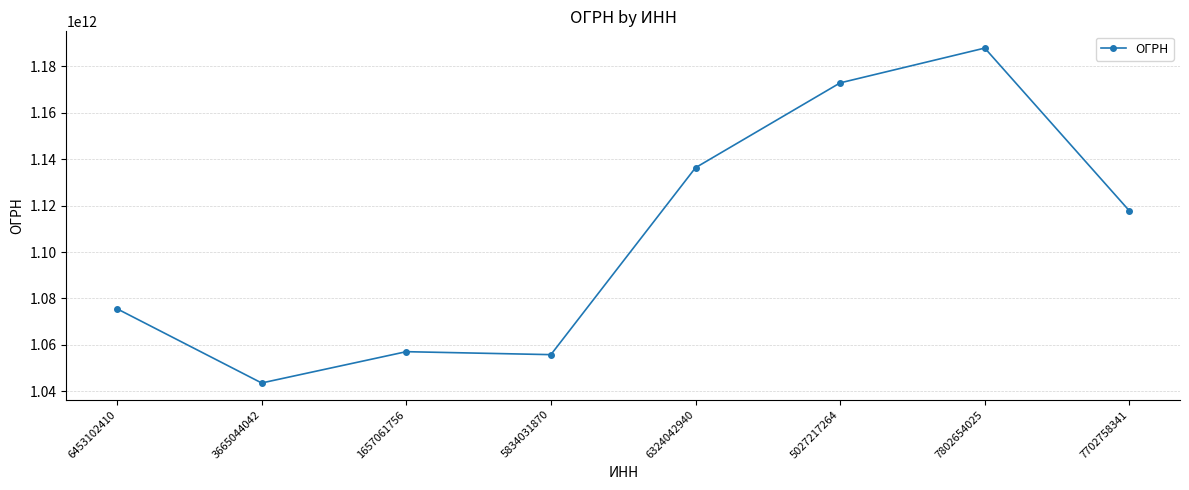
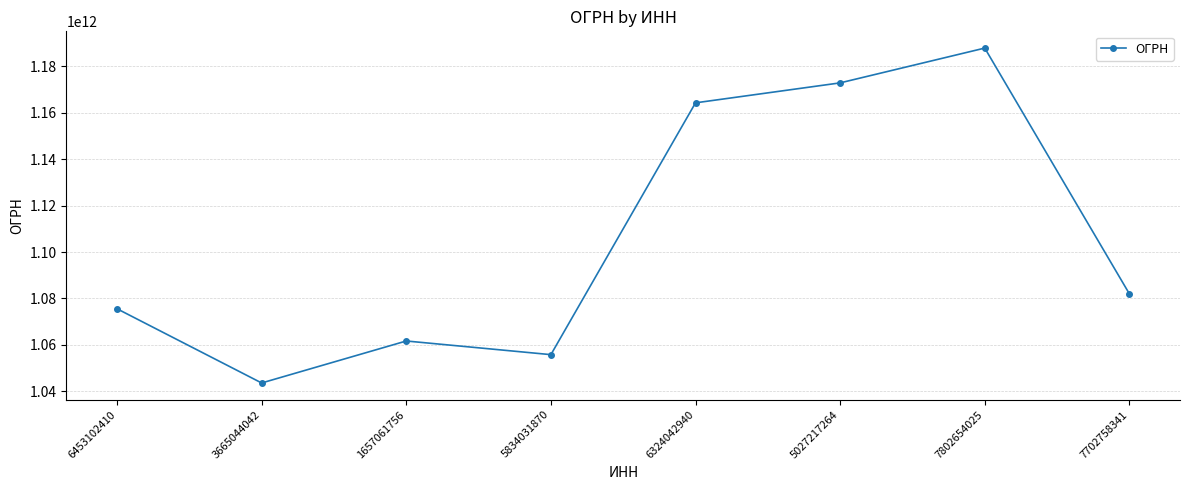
1657061756: 1057000000000 -> 1062000000000
6324042940: 1136000000000 -> 1164000000000
7702758341: 1118000000000 -> 1082000000000
